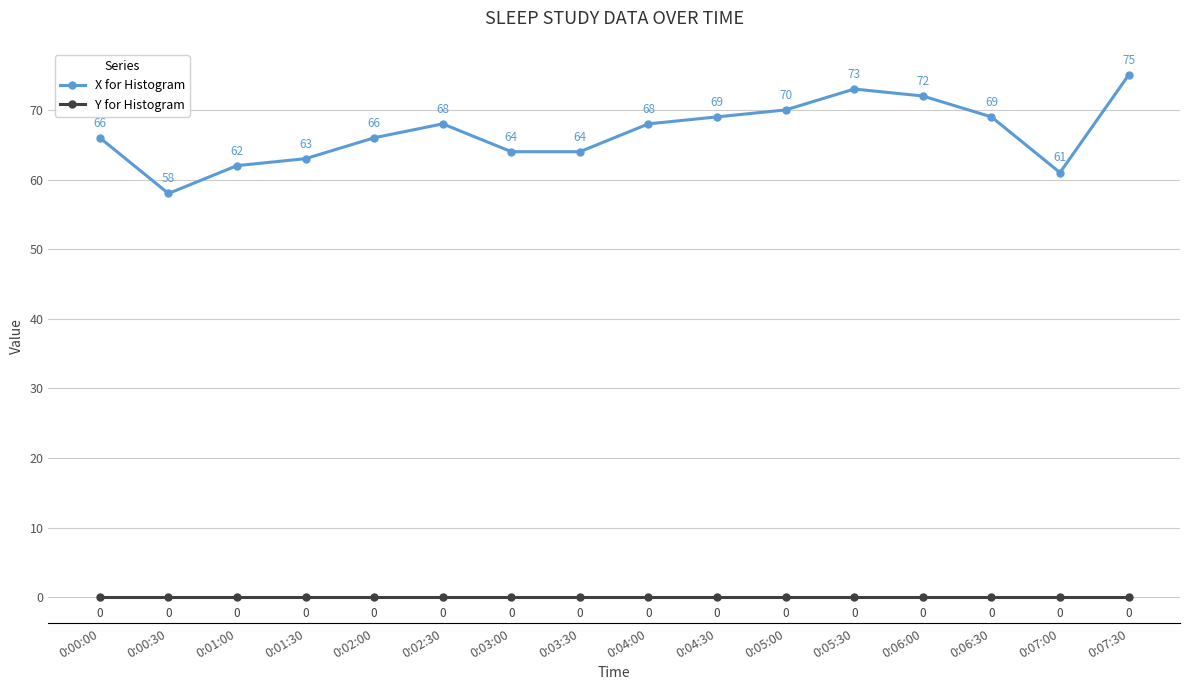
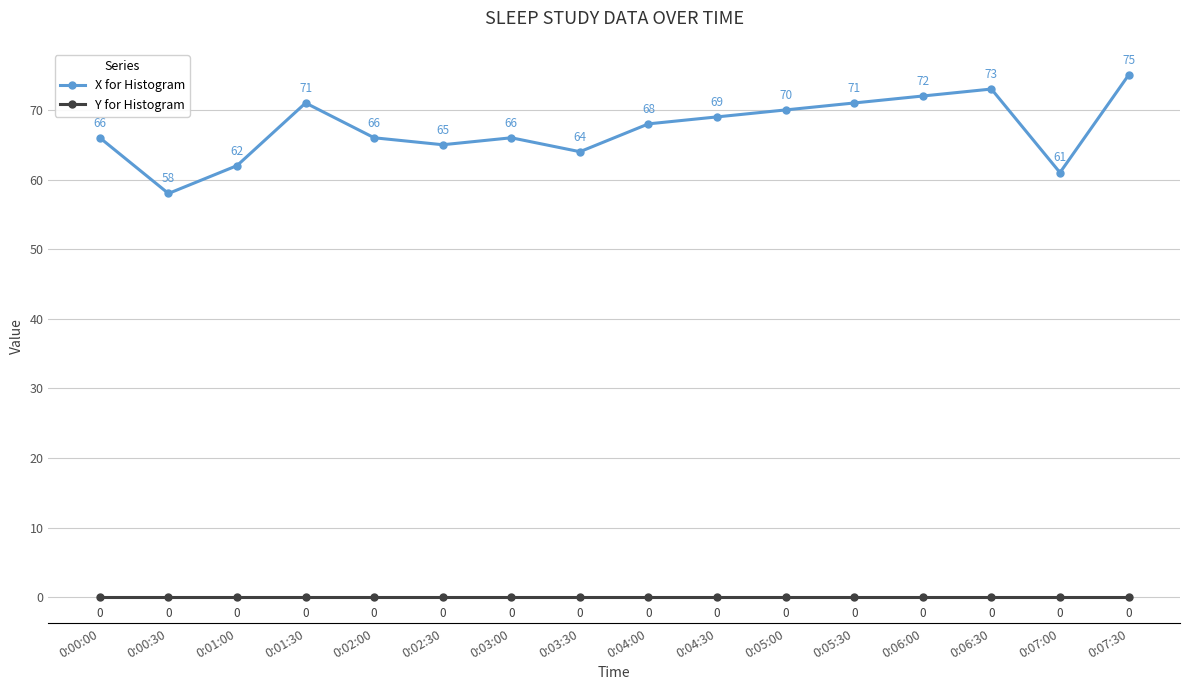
X for Histogram, 0:01:30: 63 -> 71
X for Histogram, 0:02:30: 68 -> 65
X for Histogram, 0:03:00: 64 -> 66
X for Histogram, 0:05:30: 73 -> 71
X for Histogram, 0:06:30: 69 -> 73
